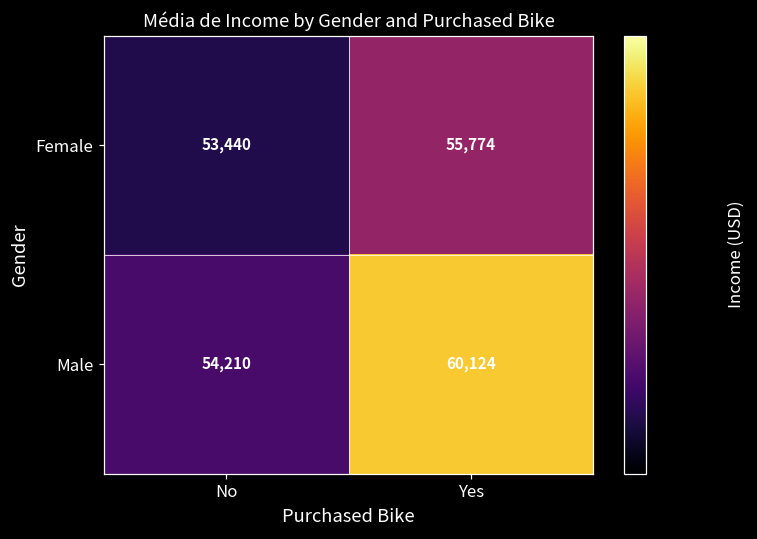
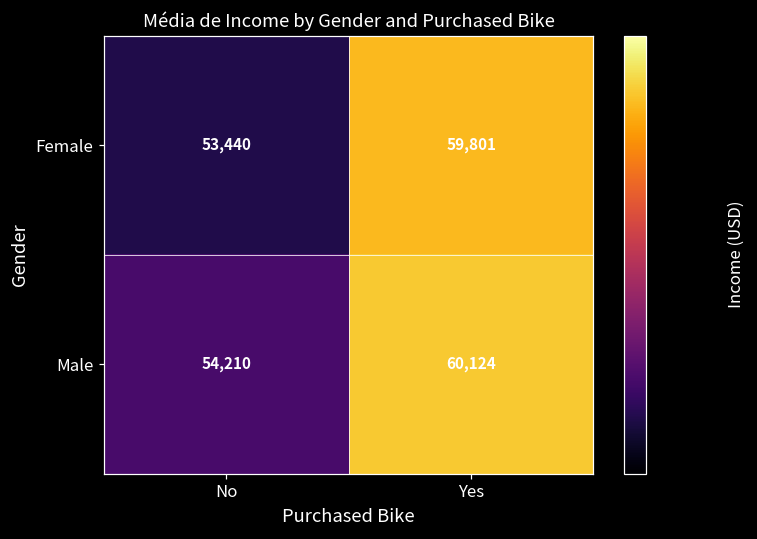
Female, Yes: 55,774 -> 59,801
